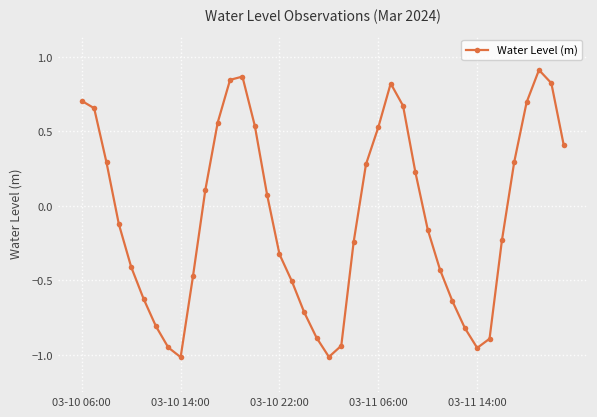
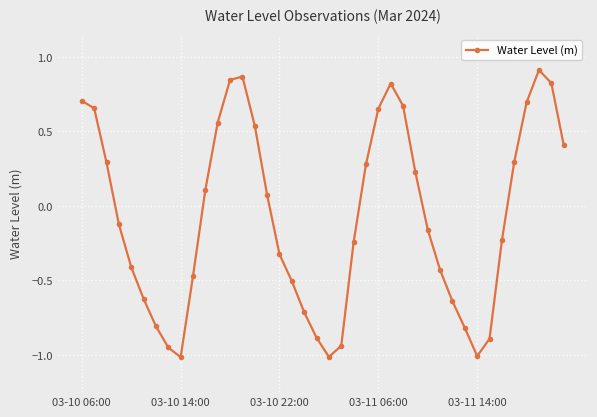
03-11 06:00: 0.53 -> 0.65
03-11 14:00: -0.95 -> -1.01
